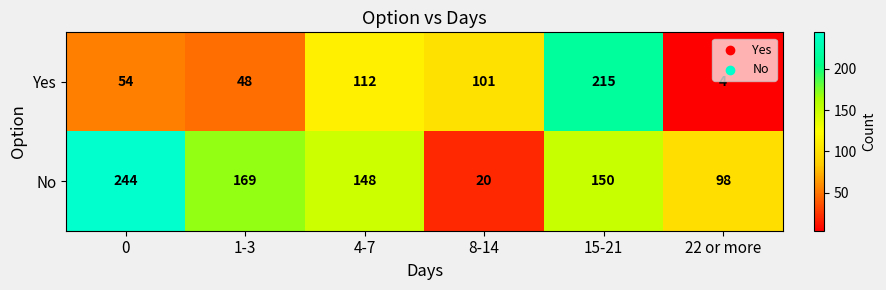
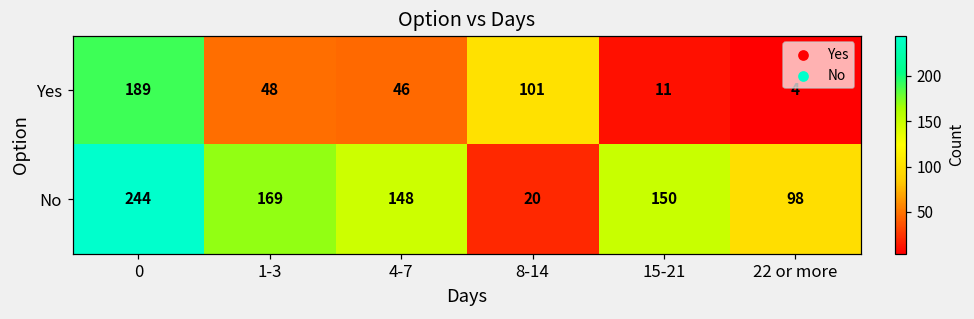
Yes, 0: 54 -> 189
Yes, 4-7: 112 -> 46
Yes, 15-21: 215 -> 11
